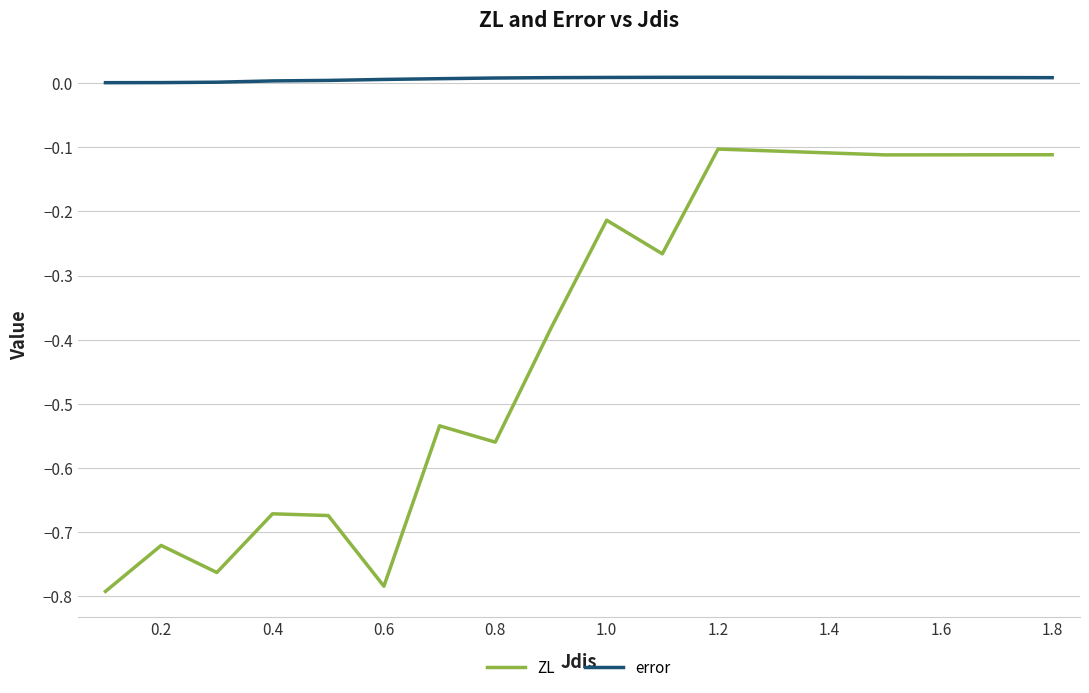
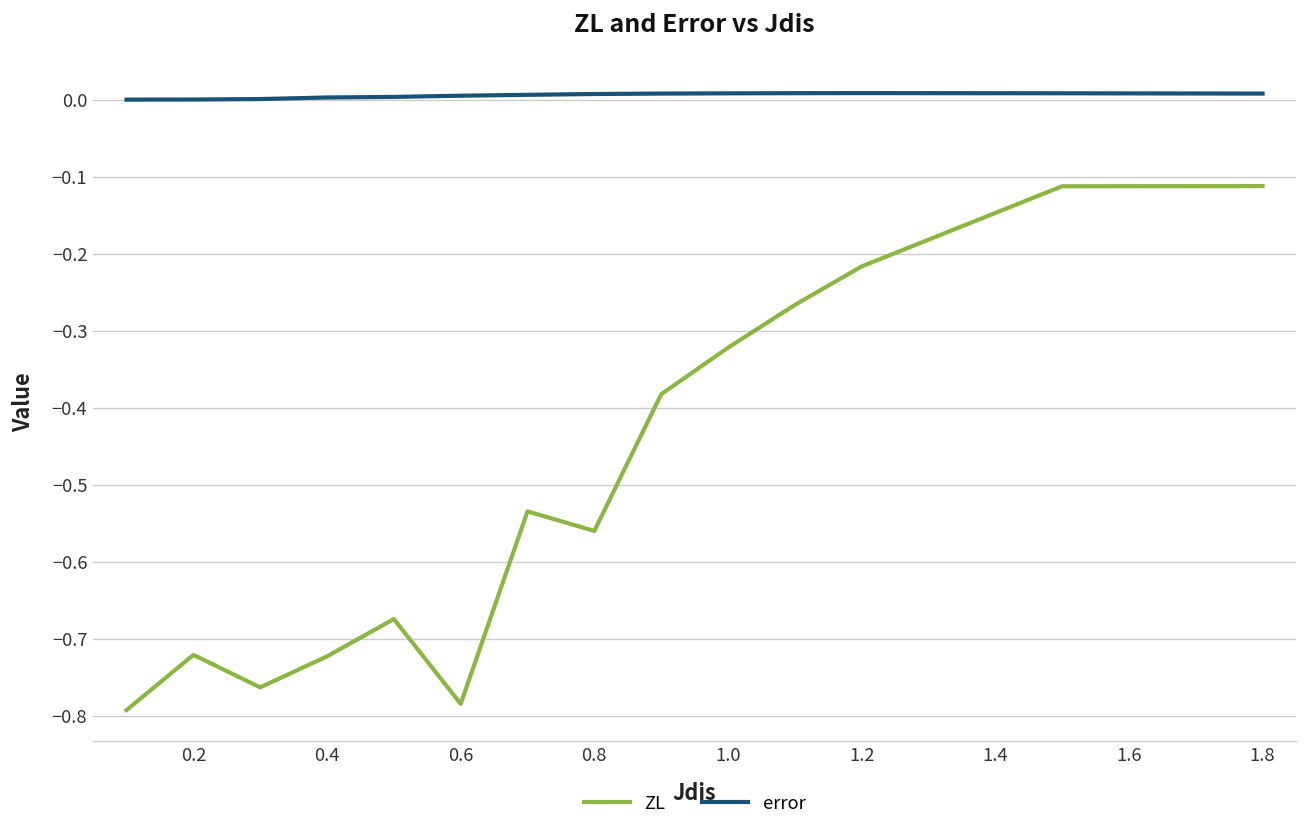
ZL, 0.4: -0.67 -> -0.72
ZL, 1.0: -0.21 -> -0.32
ZL, 1.2: -0.10 -> -0.22
